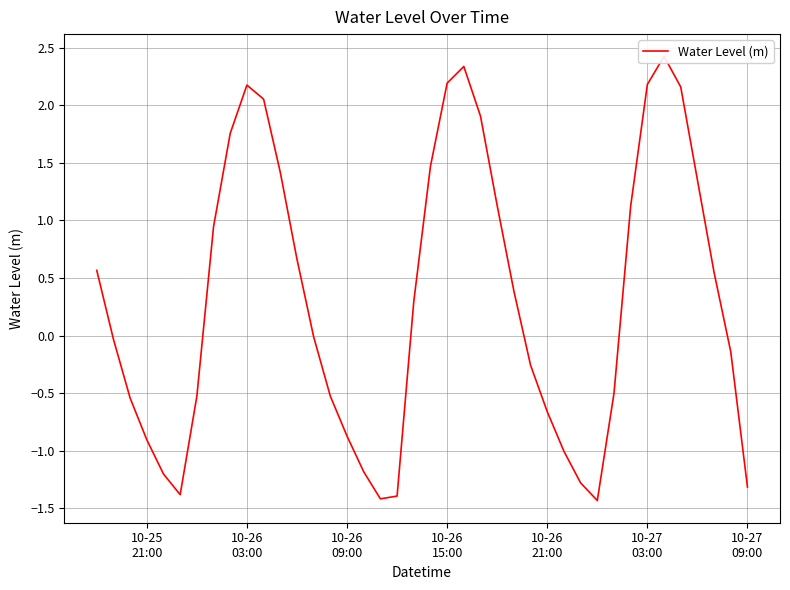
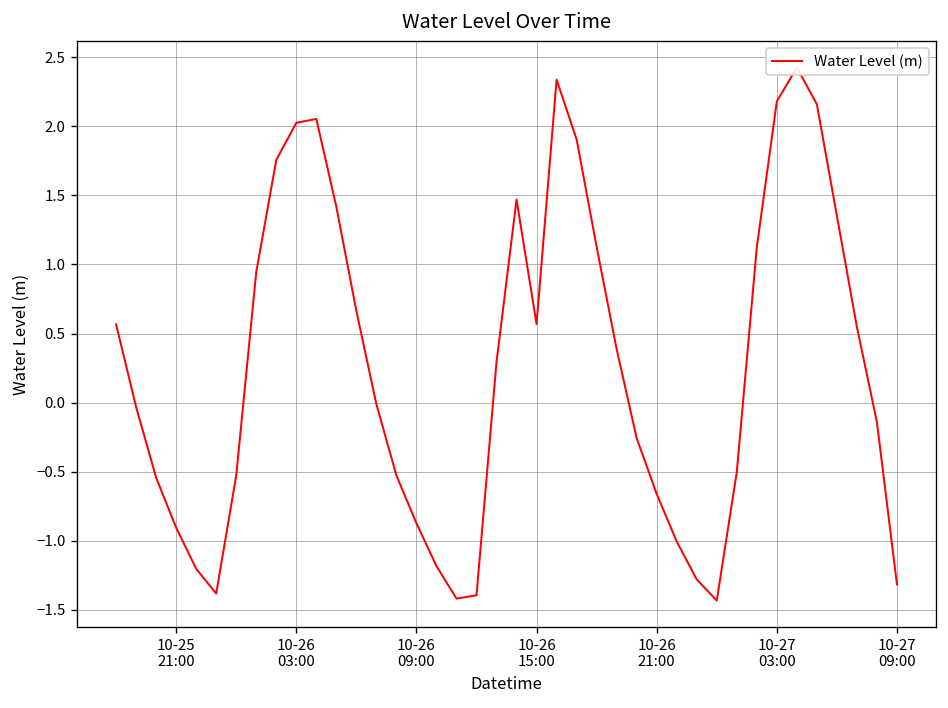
10-26 03:00: 2.17 -> 2.02
10-26 15:00: 2.19 -> 0.57
